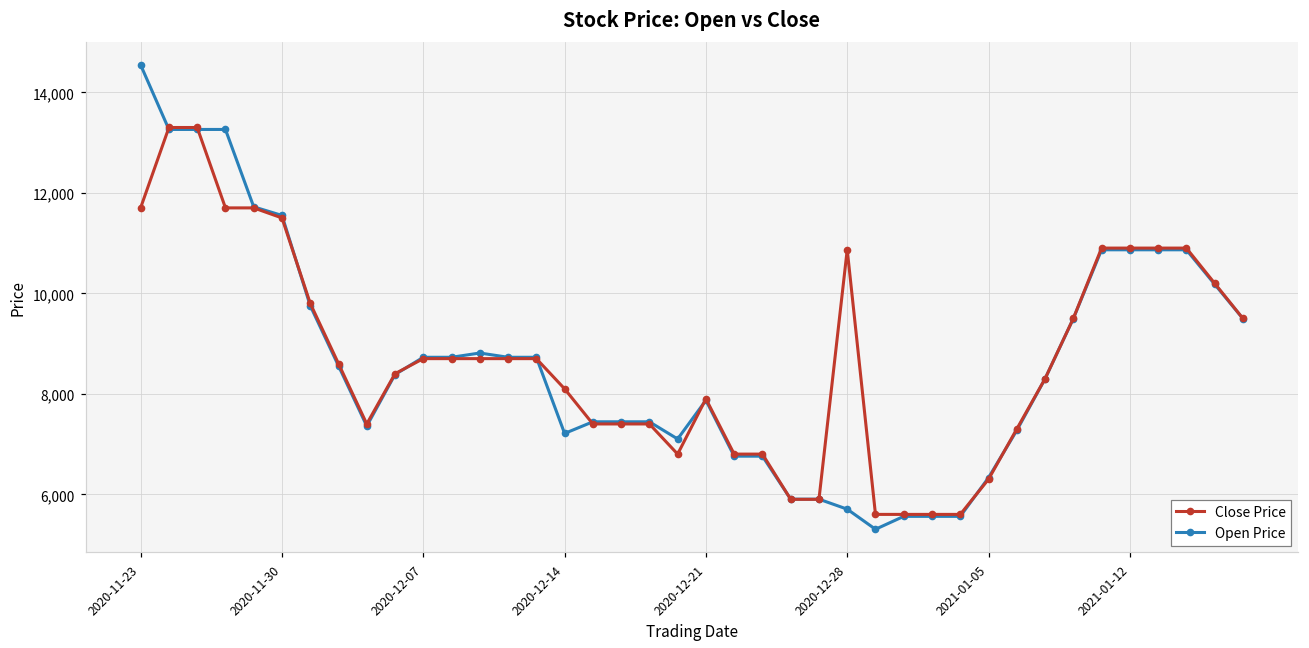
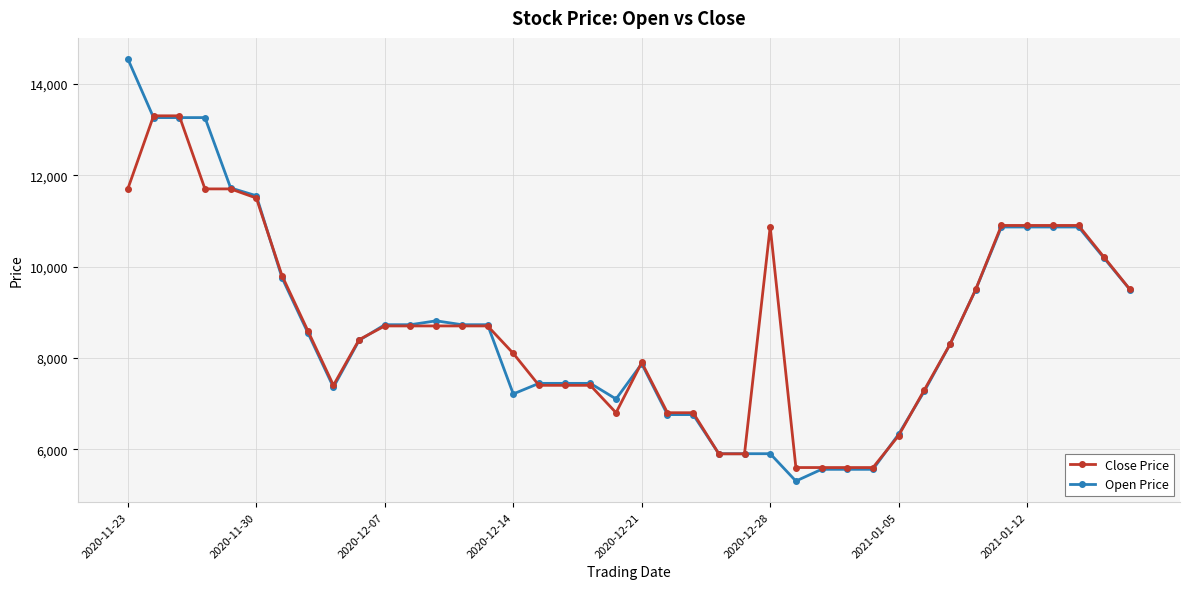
Open Price, 2020-12-28: 5,700 -> 5,900
